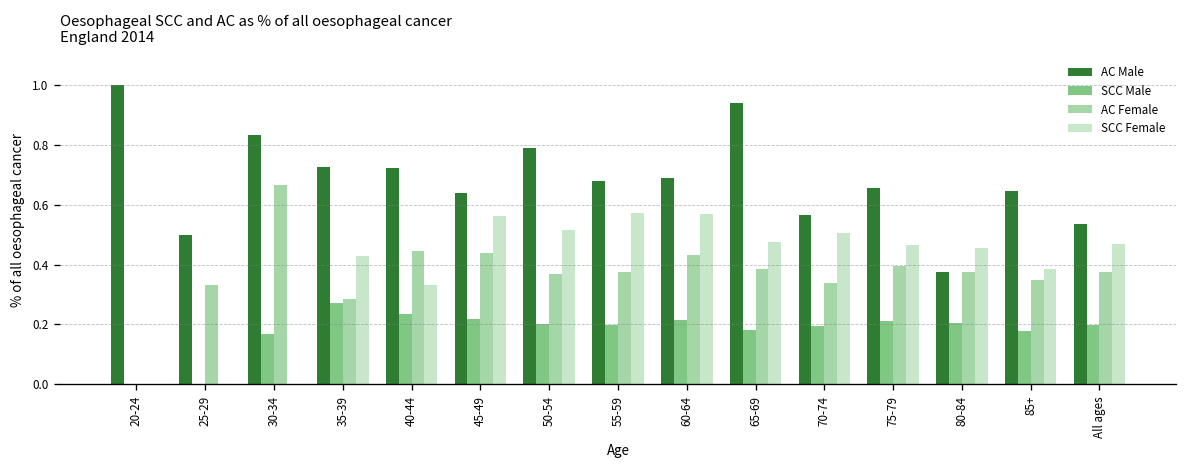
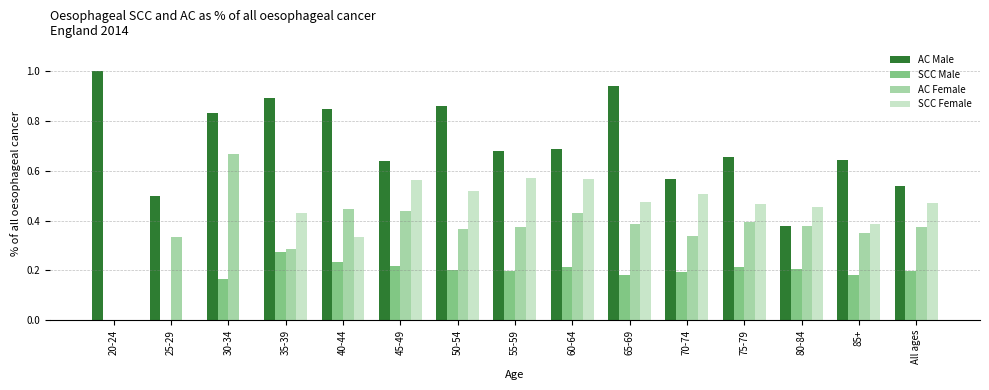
AC Male, 35-39: 0.73 -> 0.89
AC Male, 40-44: 0.72 -> 0.85
AC Male, 50-54: 0.79 -> 0.86
